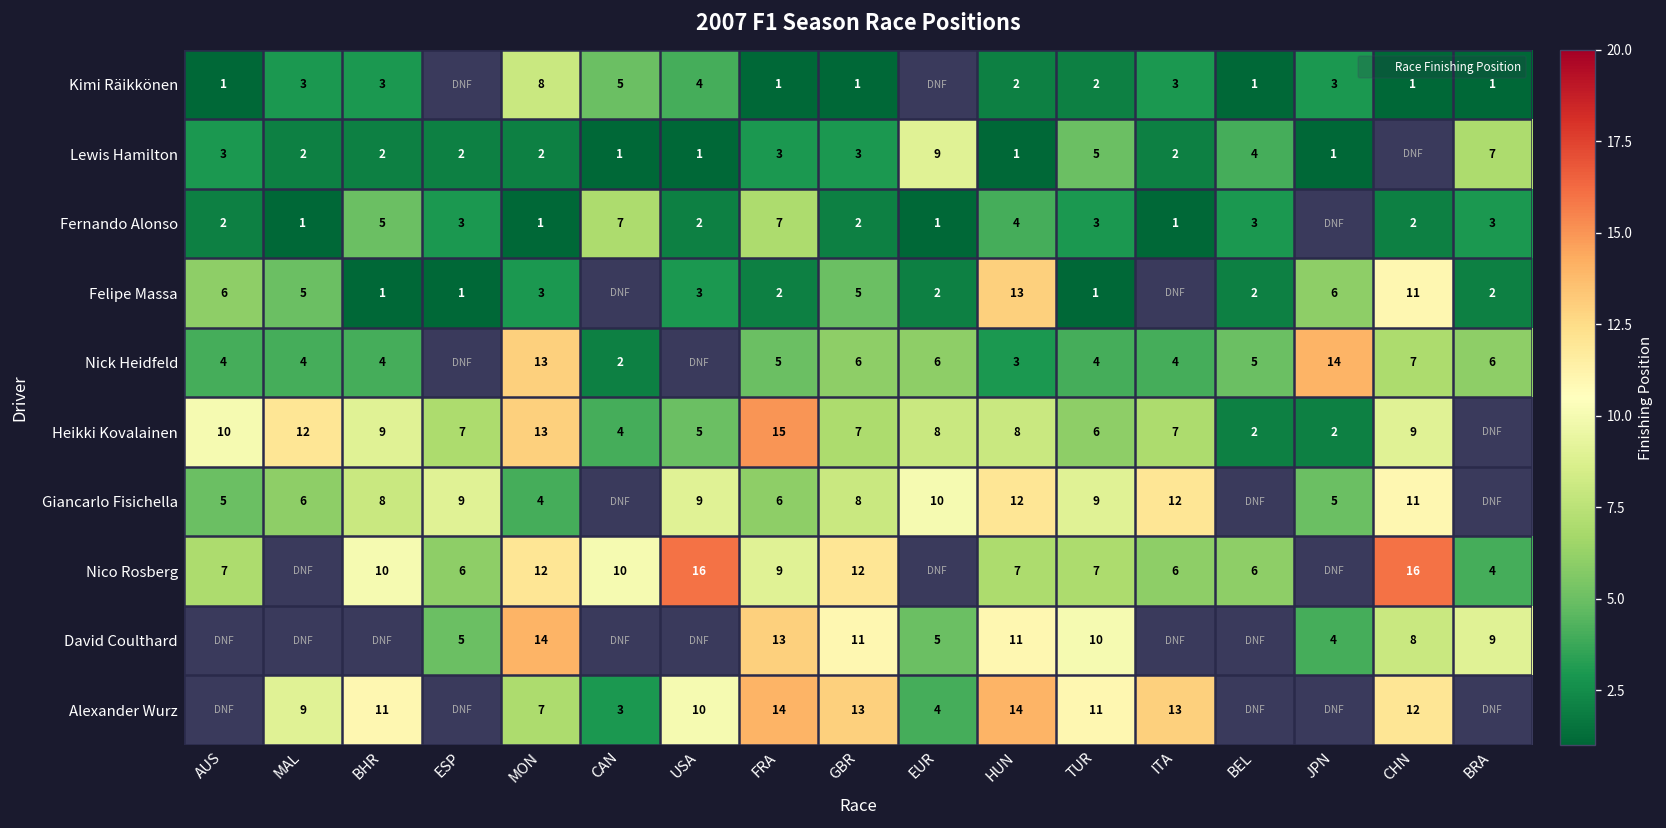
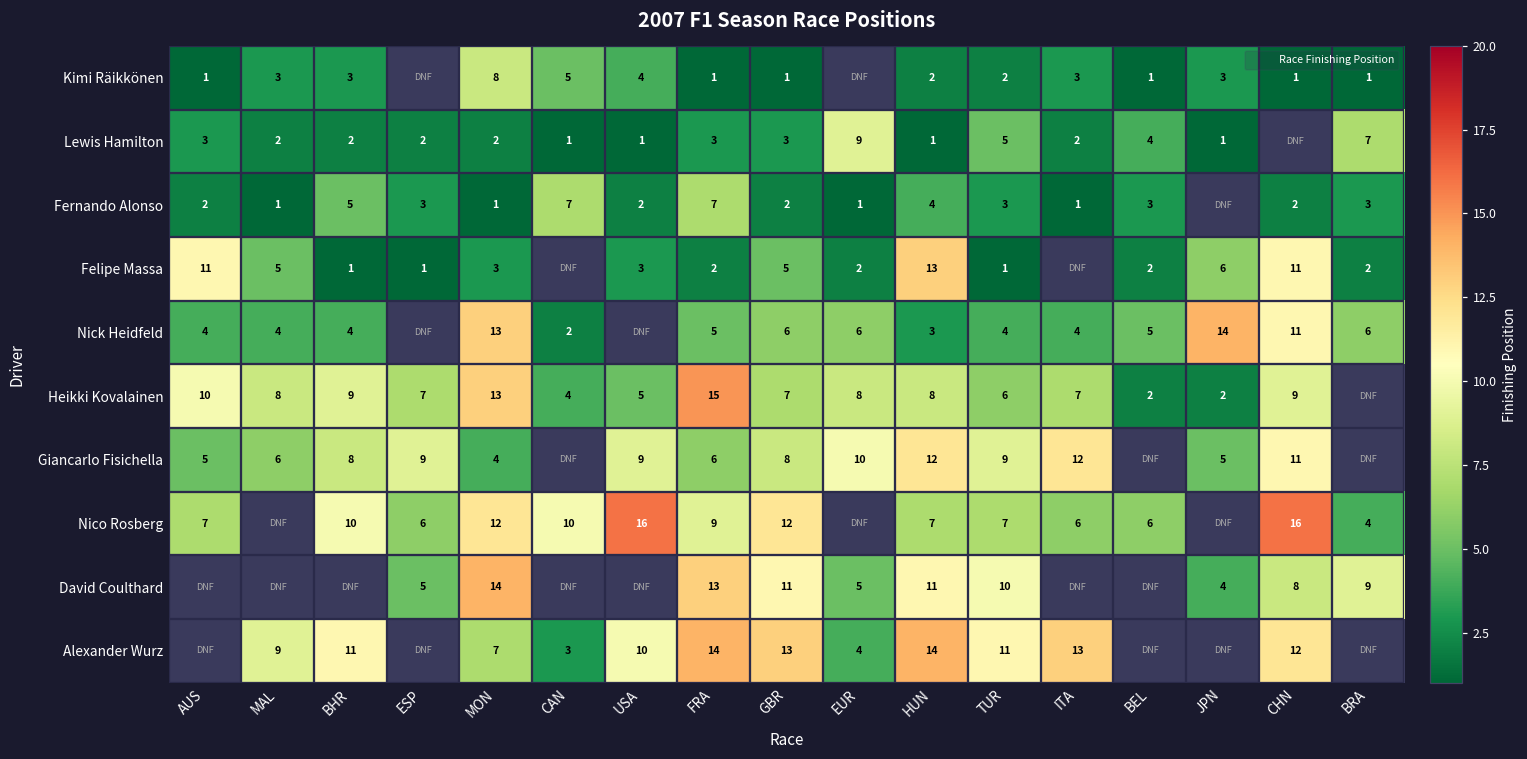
Felipe Massa, AUS: 6 -> 11
Nick Heidfeld, CHN: 7 -> 11
Heikki Kovalainen, MAL: 12 -> 8
